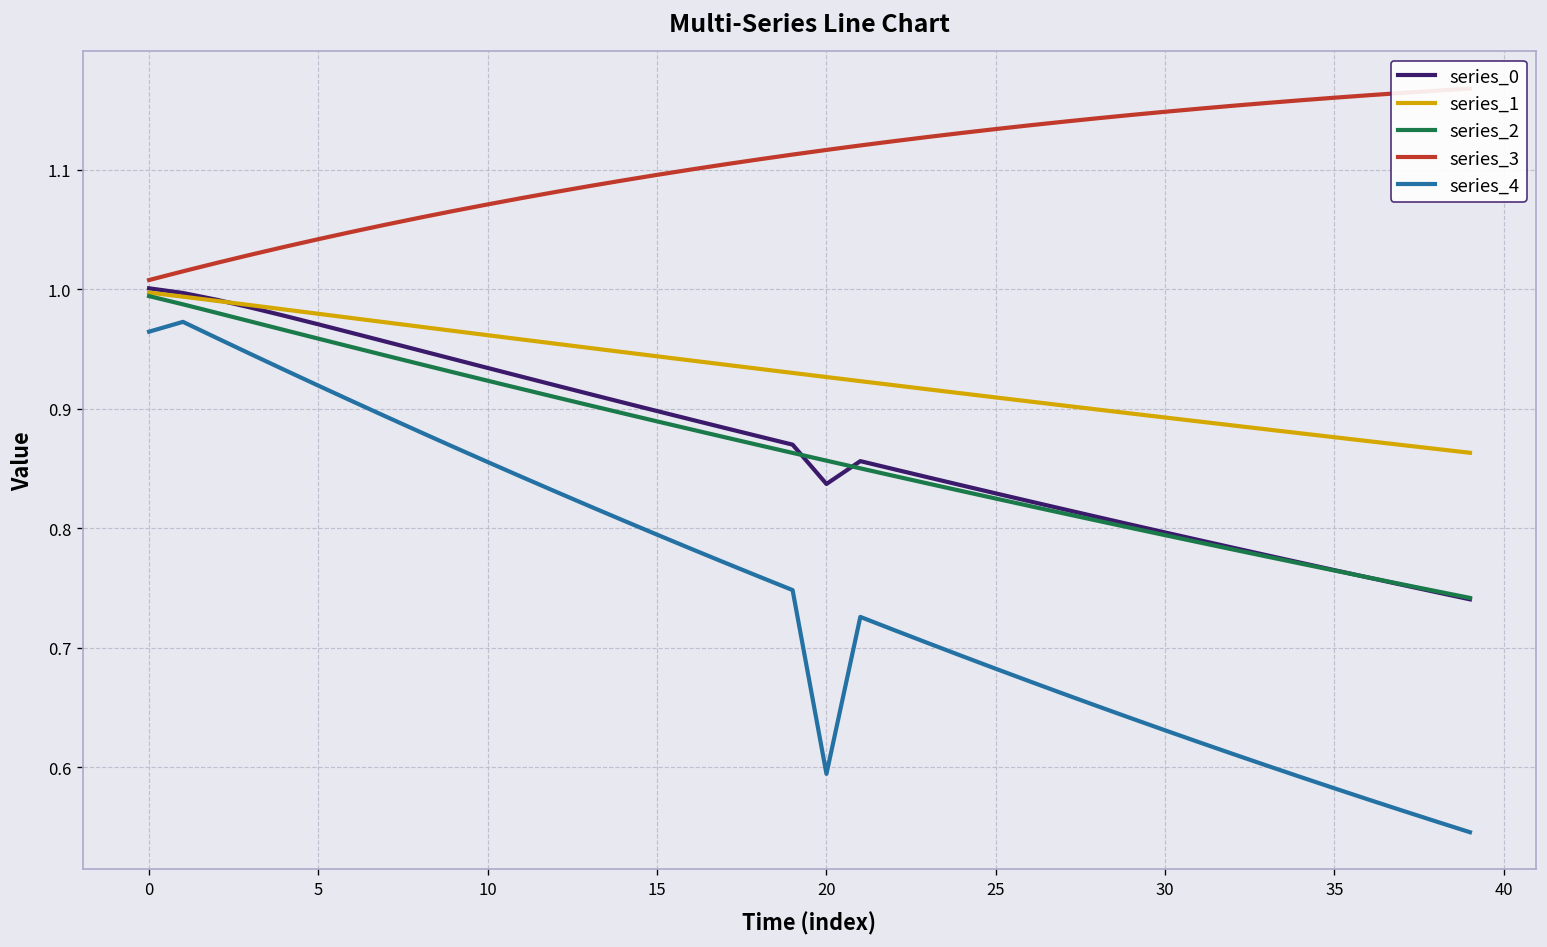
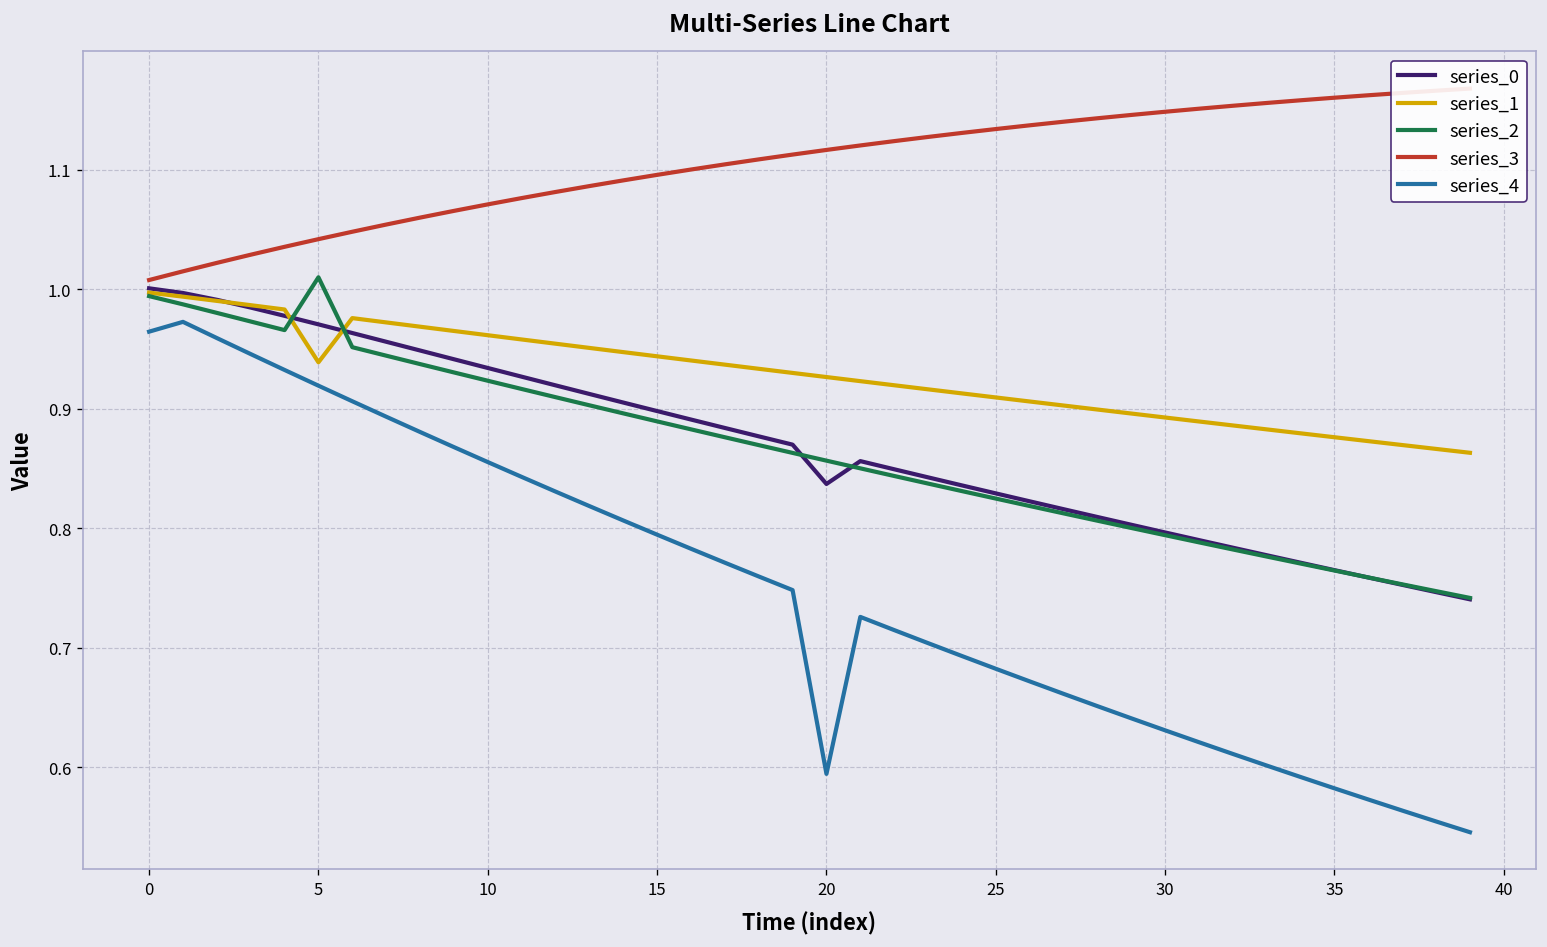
series_1, 5: 0.98 -> 0.94
series_2, 5: 0.96 -> 1.01
